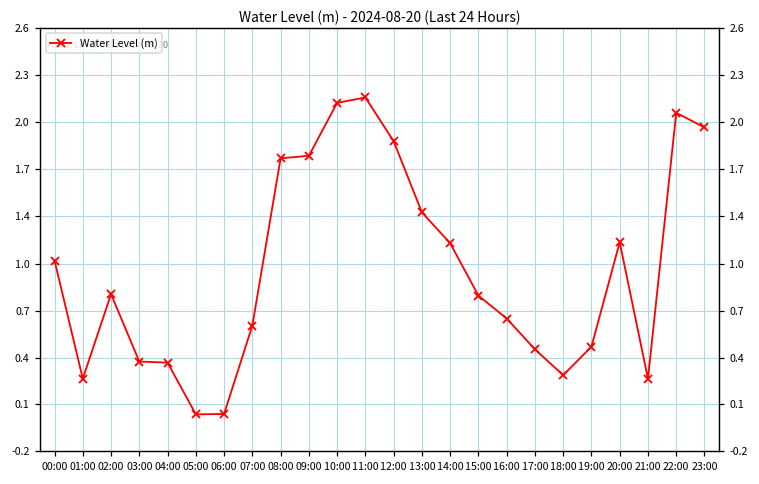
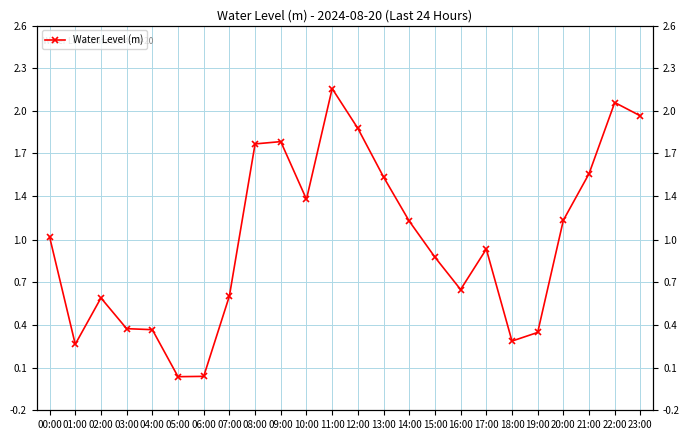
02:00: 0.84 -> 0.62
10:00: 2.11 -> 1.34
13:00: 1.38 -> 1.50
15:00: 0.83 -> 0.91
17:00: 0.47 -> 0.97
19:00: 0.49 -> 0.37
21:00: 0.28 -> 1.52
